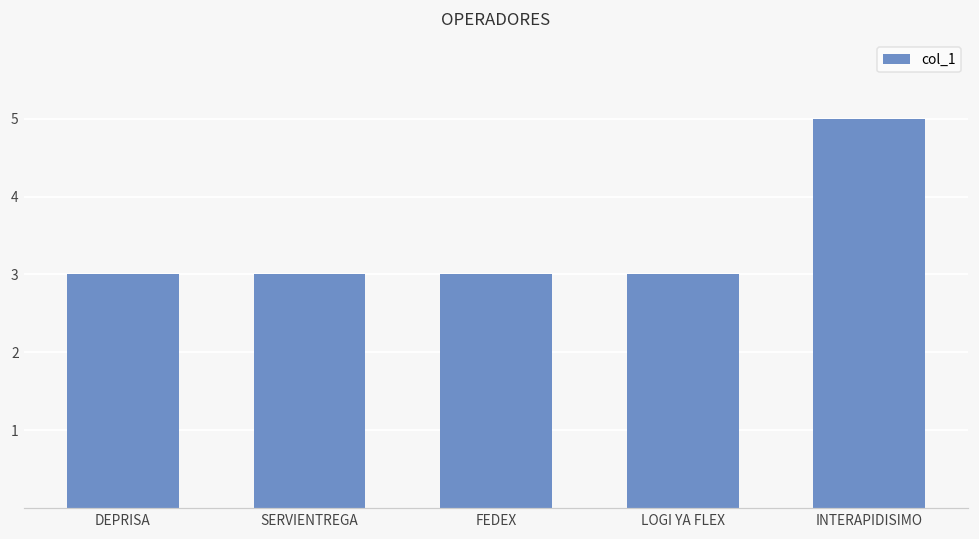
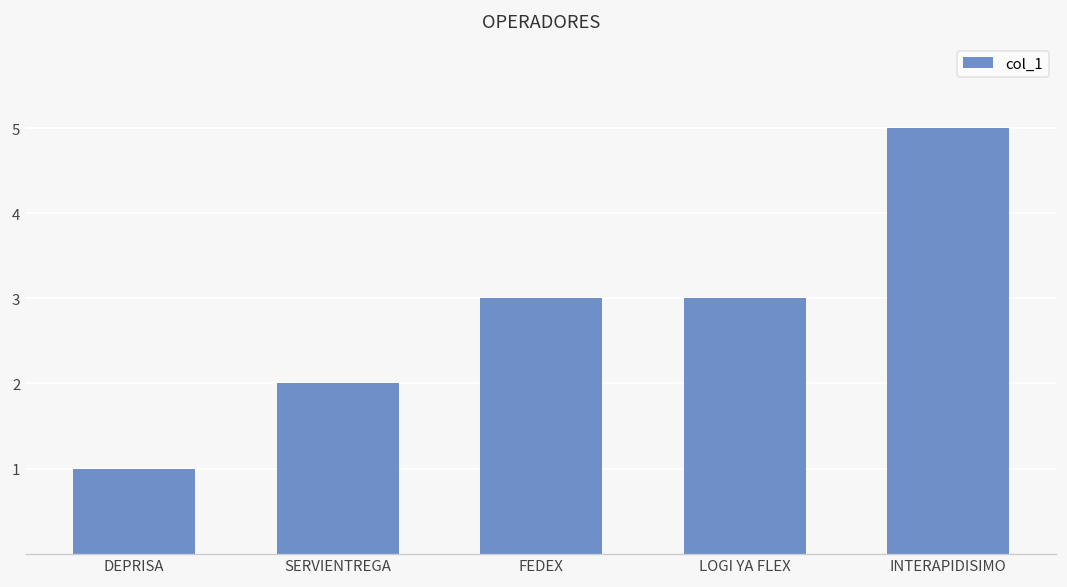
DEPRISA: 3 -> 1
SERVIENTREGA: 3 -> 2
